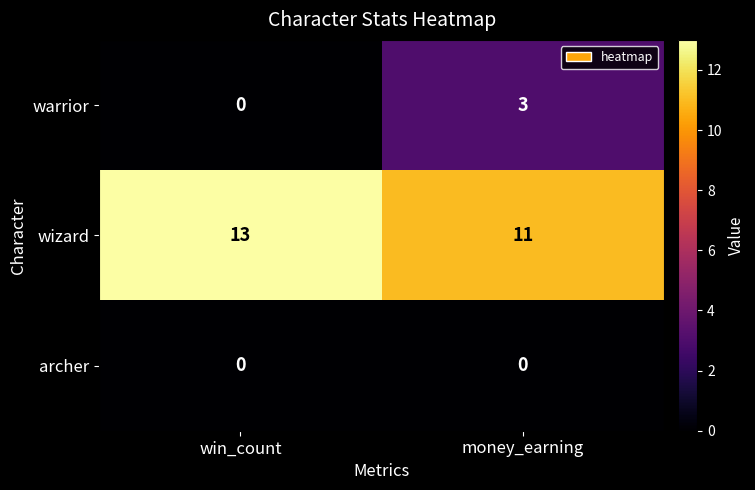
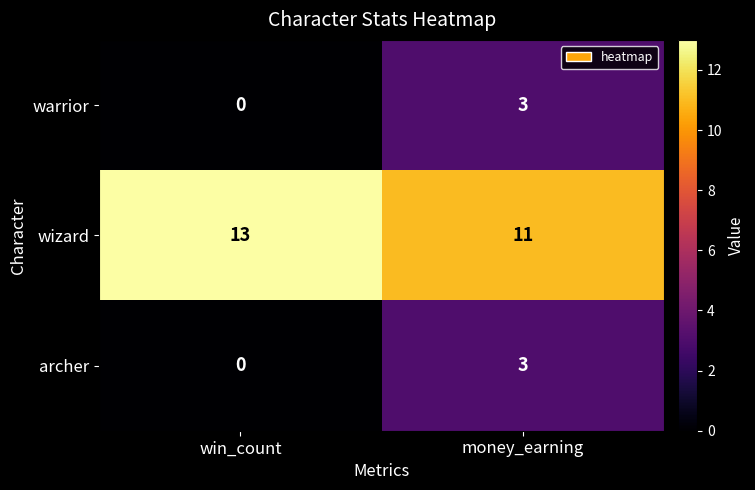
archer, money_earning: 0 -> 3
